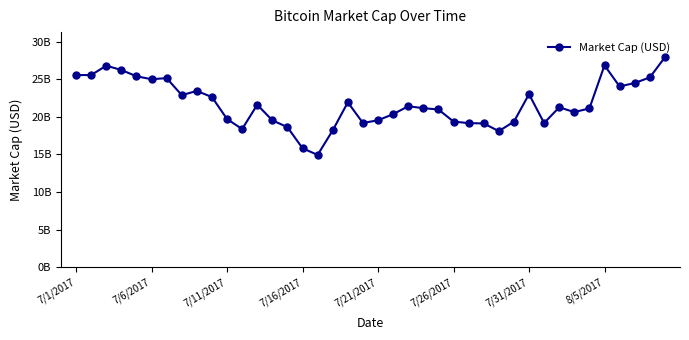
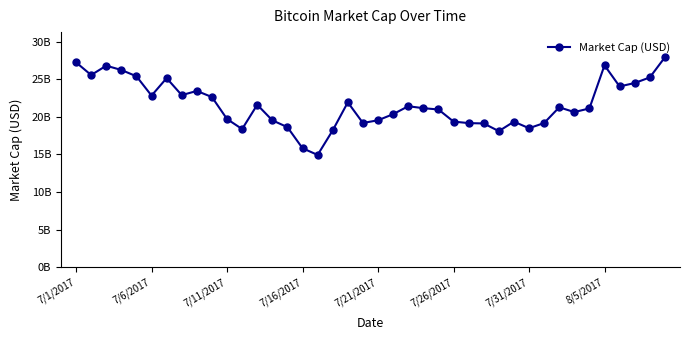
7/1/2017: 26000000000 -> 27000000000
7/6/2017: 25000000000 -> 23000000000
7/31/2017: 23000000000 -> 18000000000
